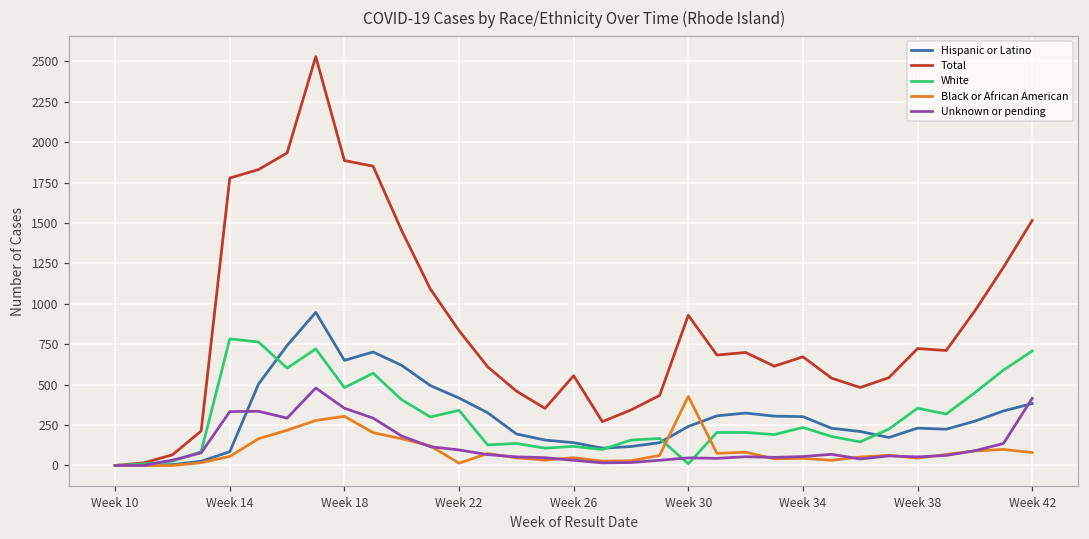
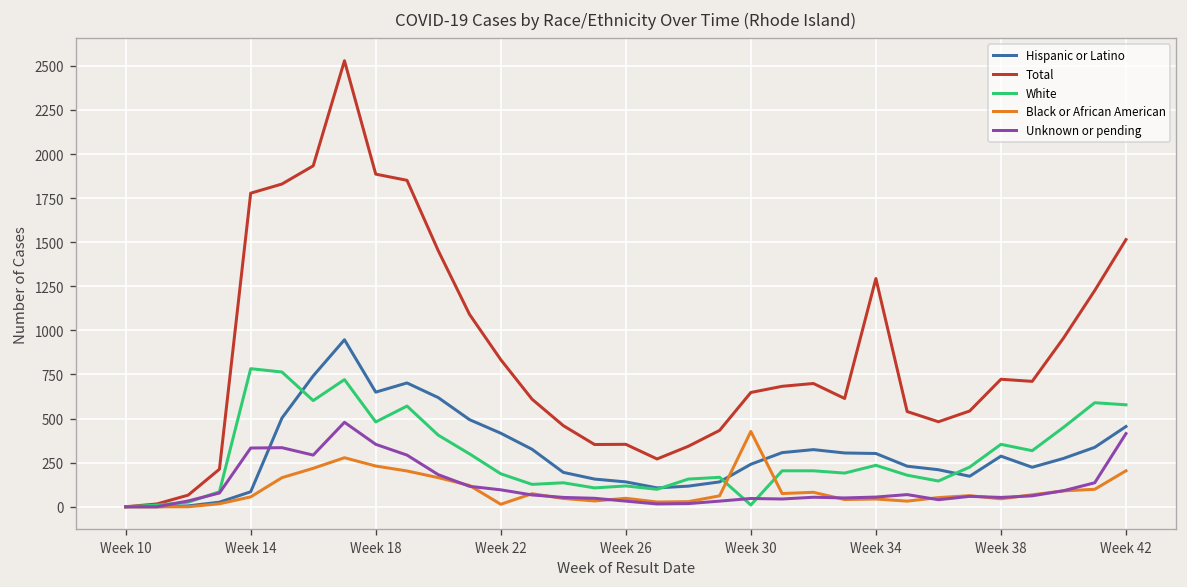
Black or African American, Week 18: 300 -> 230
White, Week 22: 340 -> 190
Total, Week 26: 560 -> 350
Total, Week 30: 930 -> 650
Total, Week 34: 670 -> 1290
Hispanic or Latino, Week 38: 230 -> 290
Hispanic or Latino, Week 42: 380 -> 460
White, Week 42: 710 -> 580
Black or African American, Week 42: 80 -> 200
